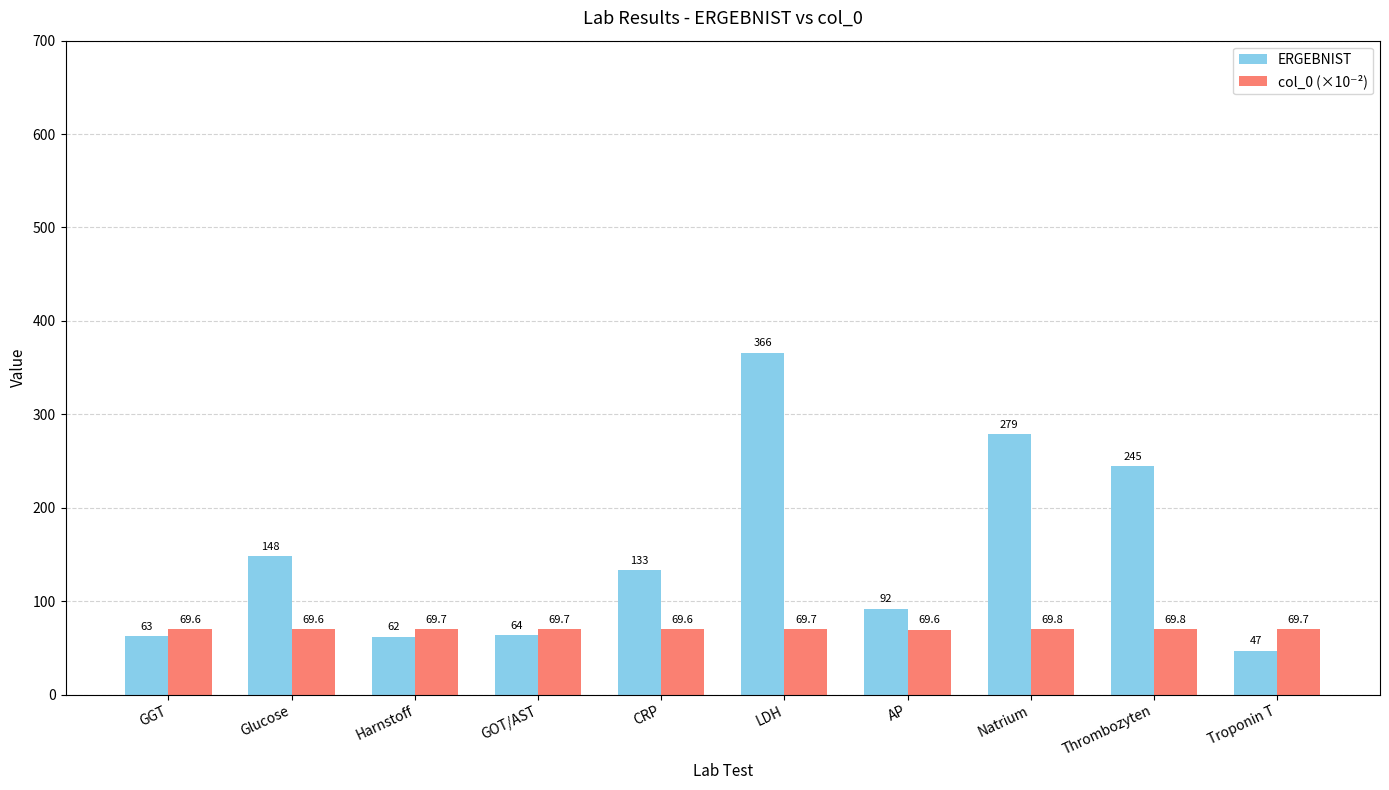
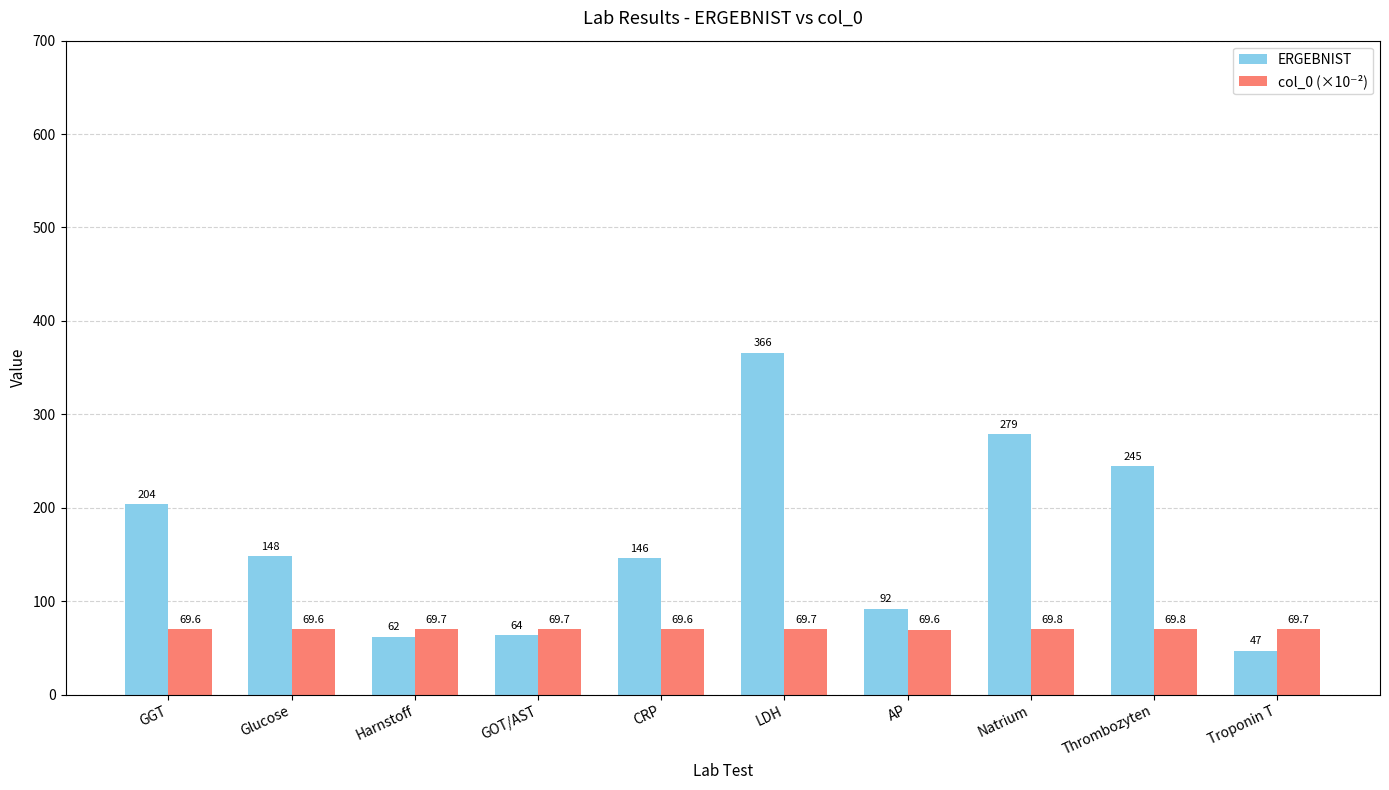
ERGEBNIST, GGT: 63 -> 204
ERGEBNIST, CRP: 133 -> 146
